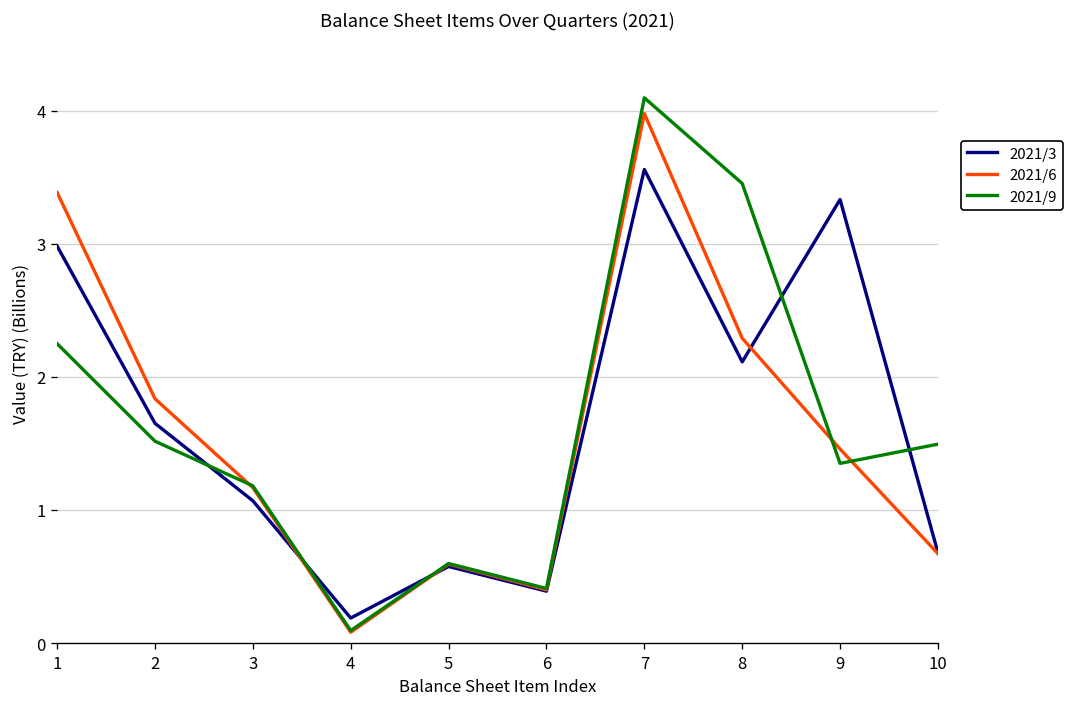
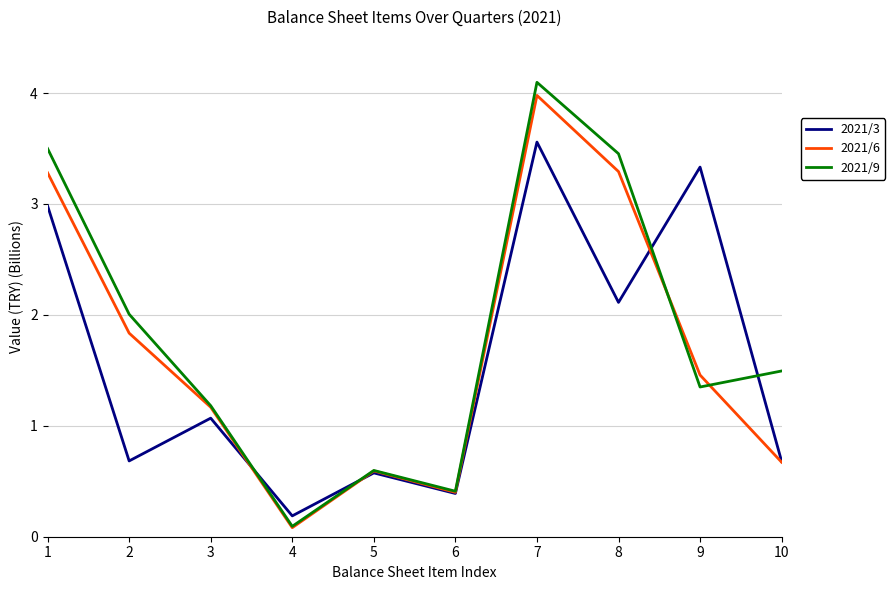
2021/6, 1: 3.39 -> 3.28
2021/9, 1: 2.25 -> 3.50
2021/3, 2: 1.65 -> 0.68
2021/9, 2: 1.52 -> 2.01
2021/6, 8: 2.29 -> 3.29
